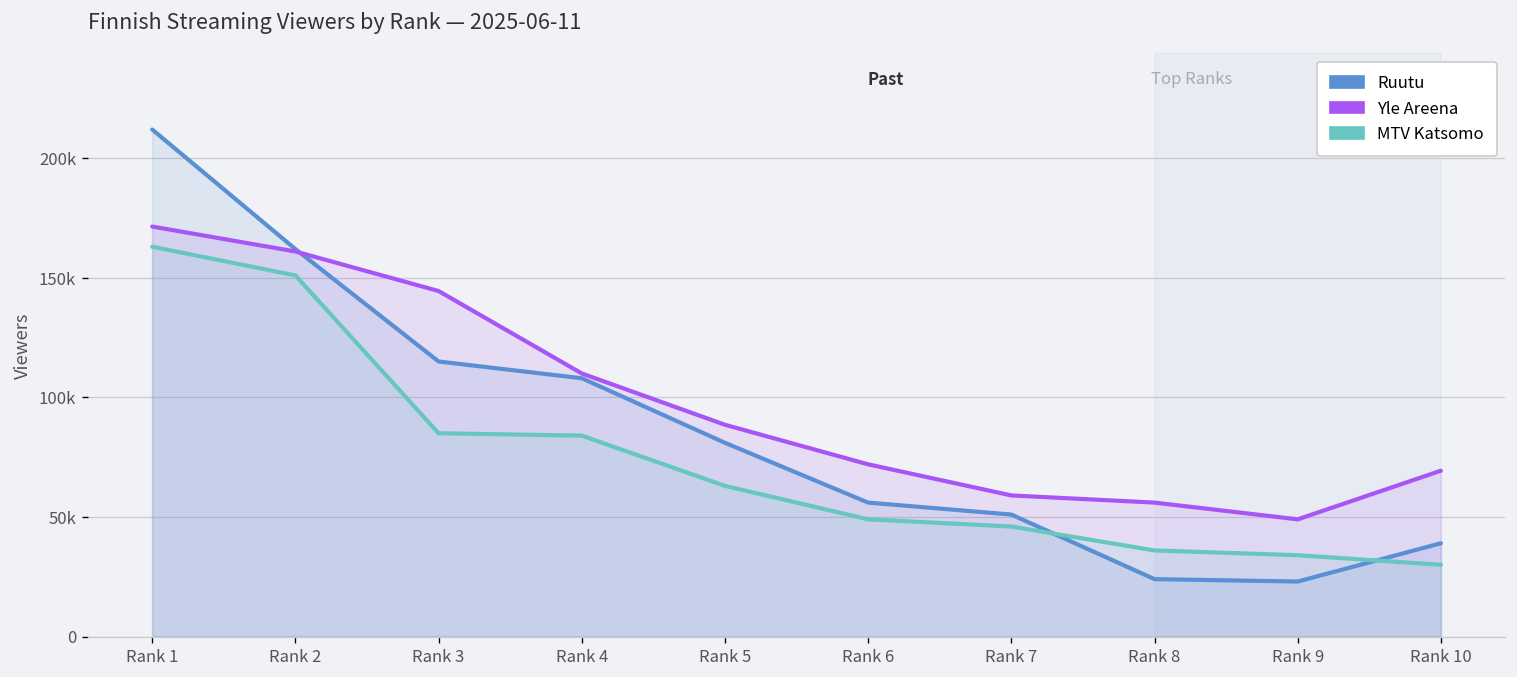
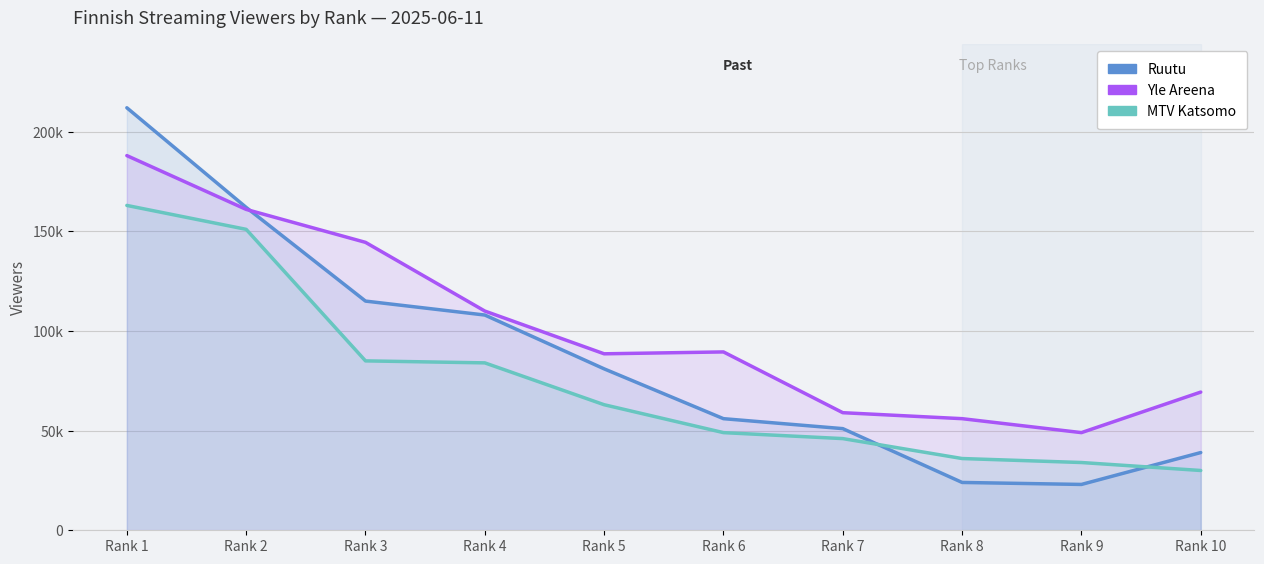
Yle Areena, Rank 1: 171000 -> 188000
Yle Areena, Rank 6: 72000 -> 89000
